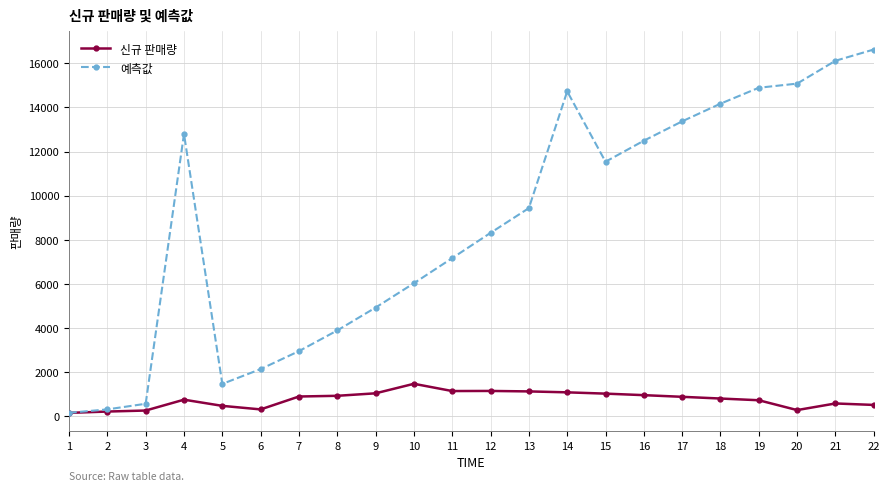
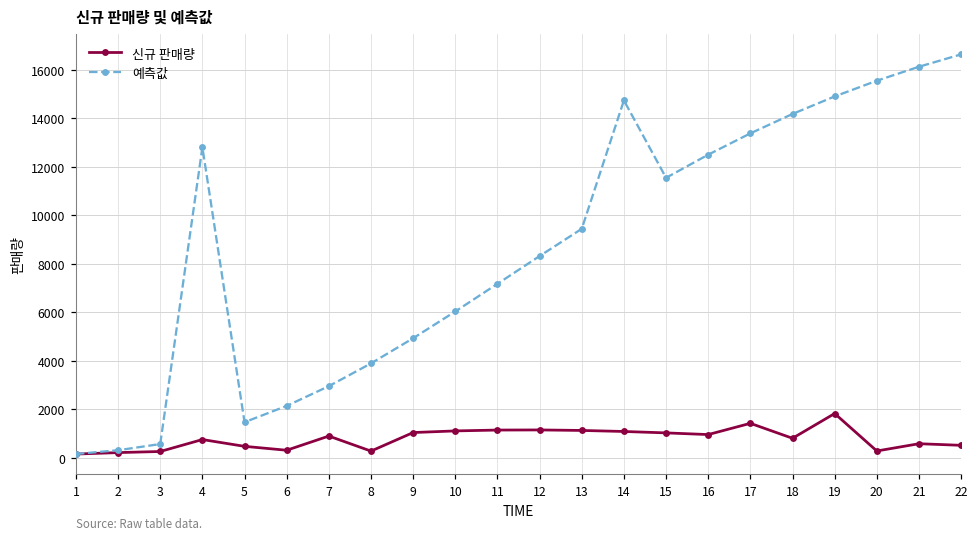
신규 판매량, 8: 900 -> 300
신규 판매량, 10: 1500 -> 1100
신규 판매량, 17: 900 -> 1400
신규 판매량, 19: 700 -> 1800
예측값, 20: 15100 -> 15500
